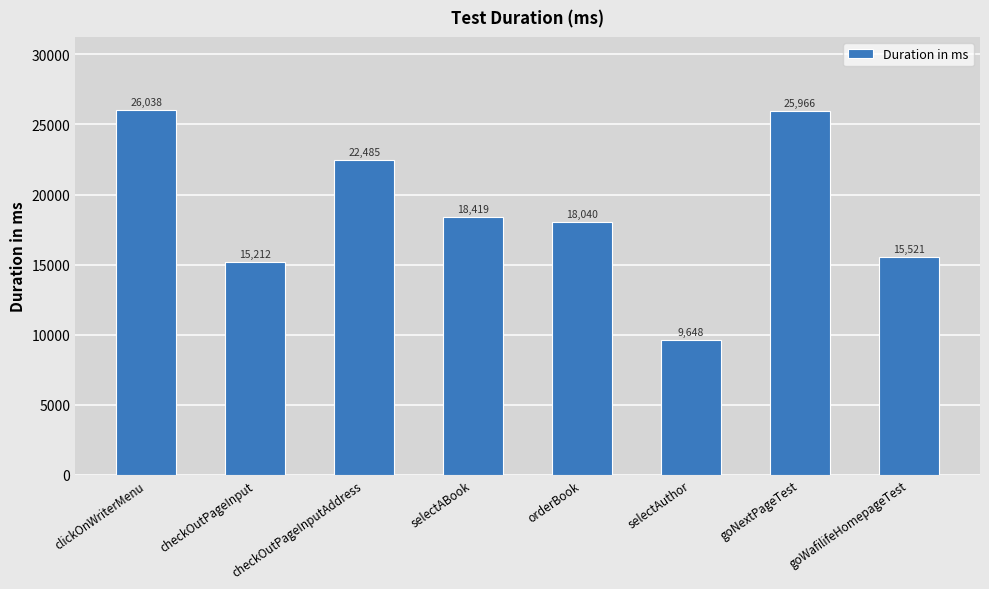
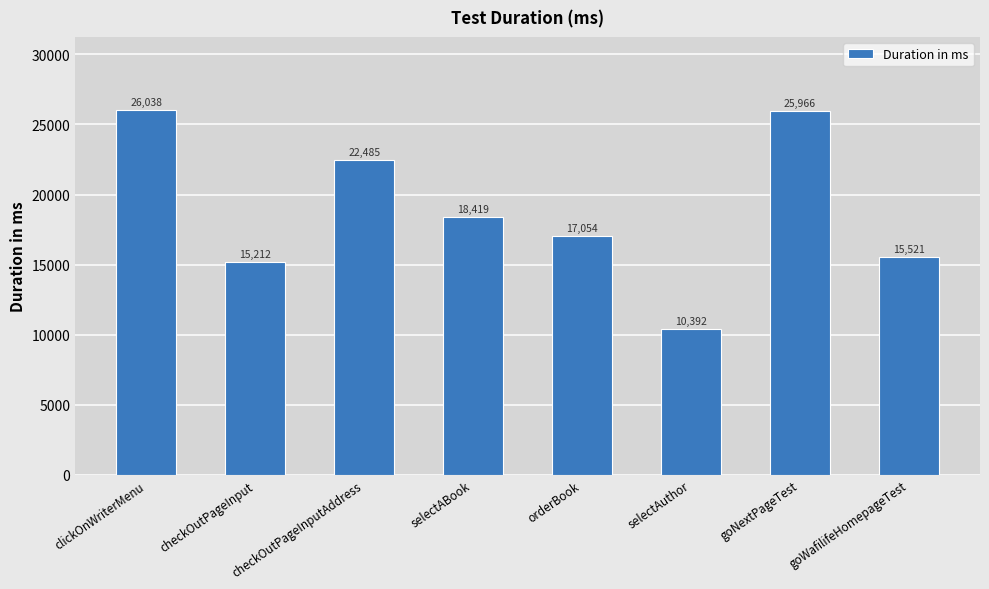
orderBook: 18,040 -> 17,054
selectAuthor: 9,648 -> 10,392
